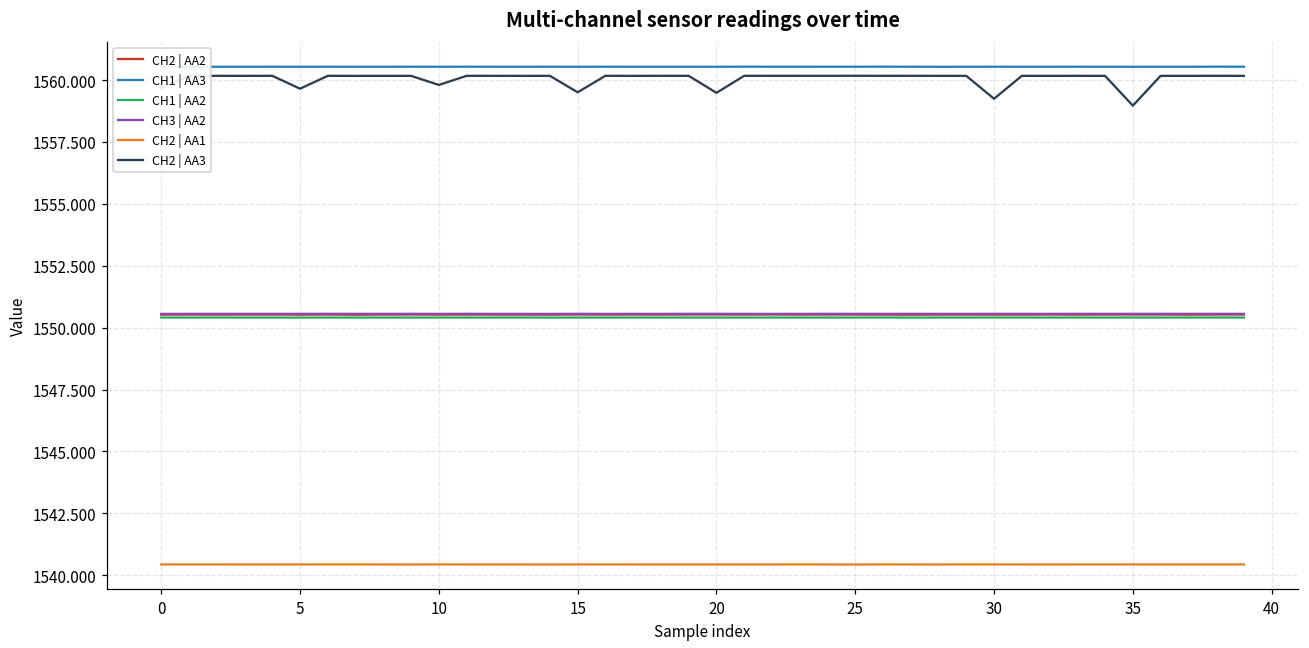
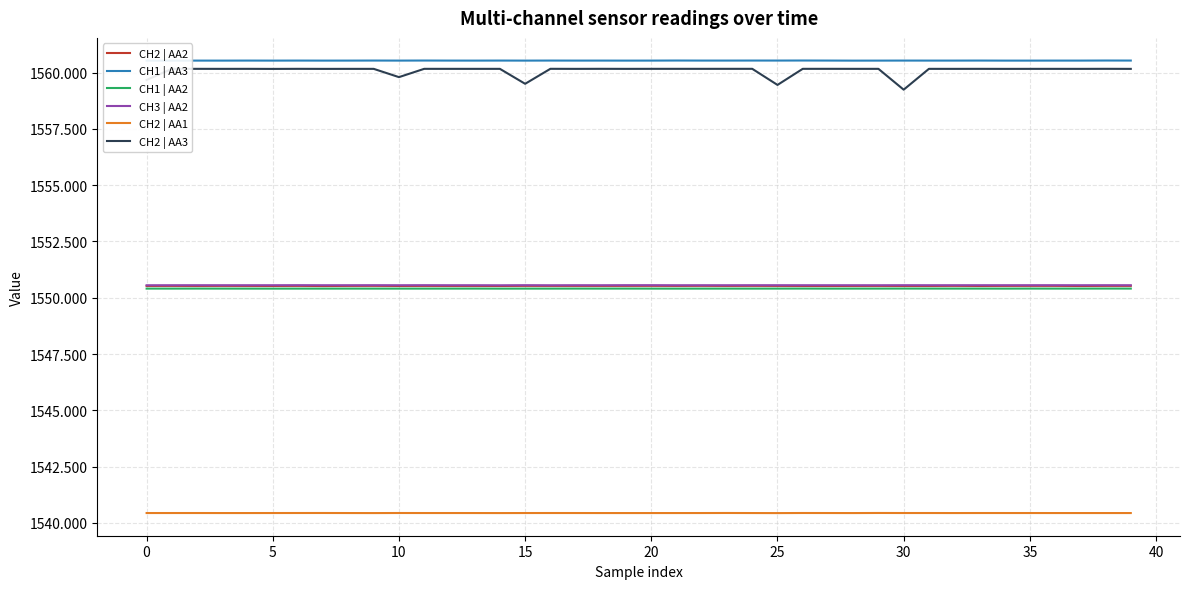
CH2 | AA3, 5: 1559.6 -> 1560.2
CH2 | AA3, 20: 1559.5 -> 1560.2
CH2 | AA3, 25: 1560.2 -> 1559.5
CH2 | AA3, 35: 1559.0 -> 1560.2
